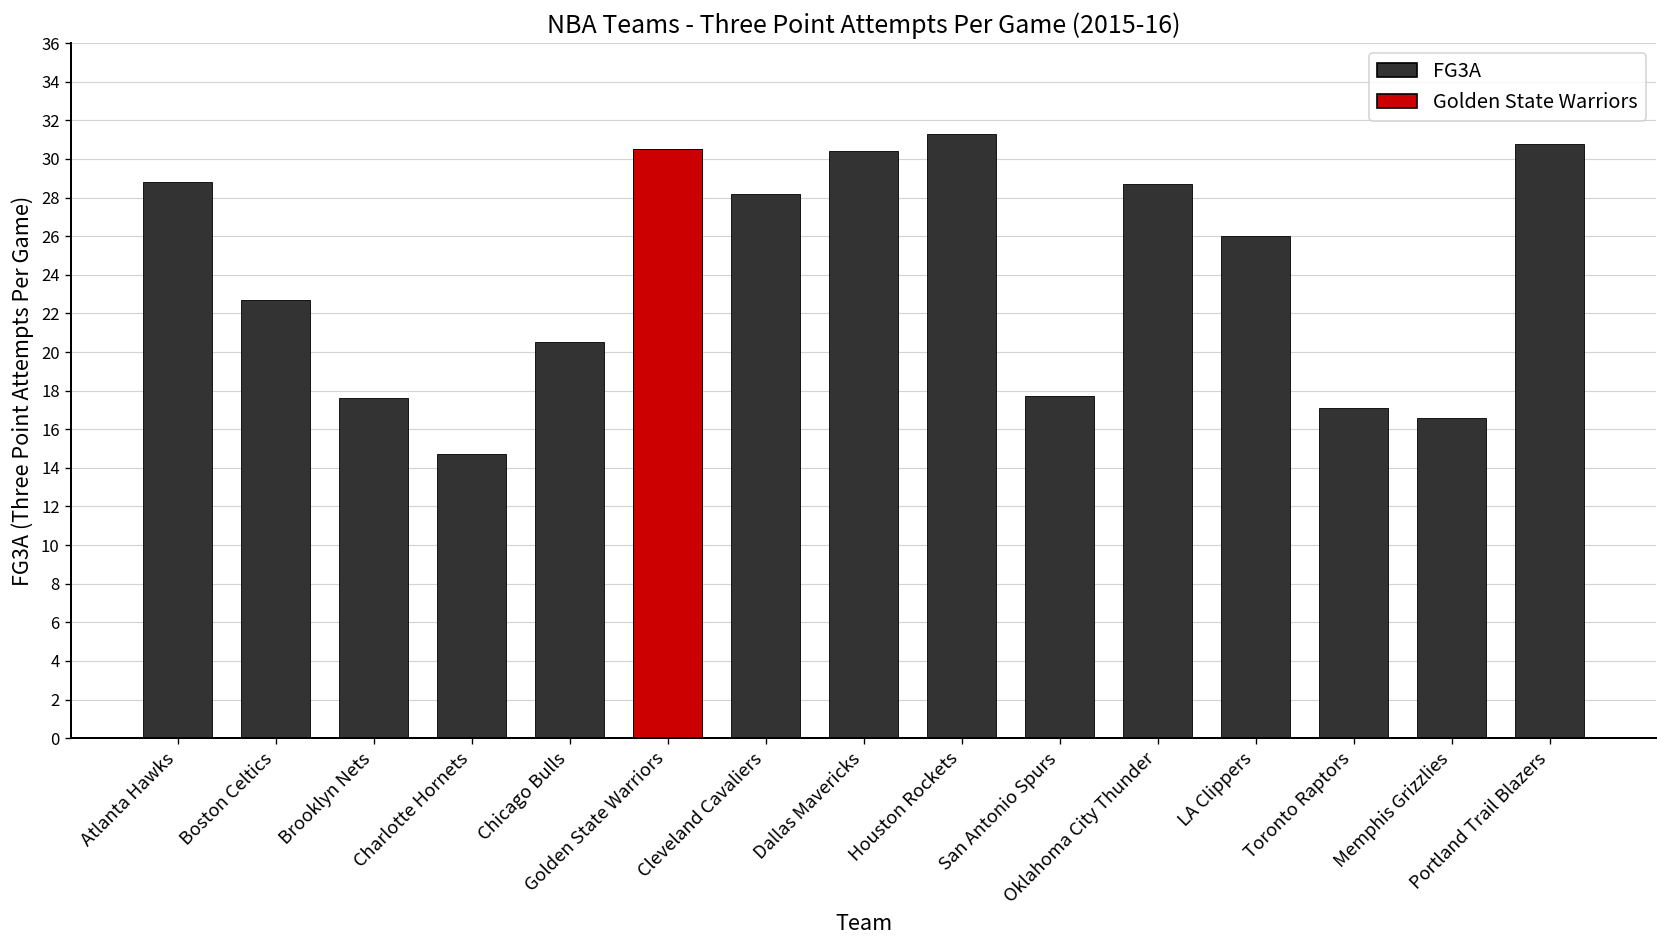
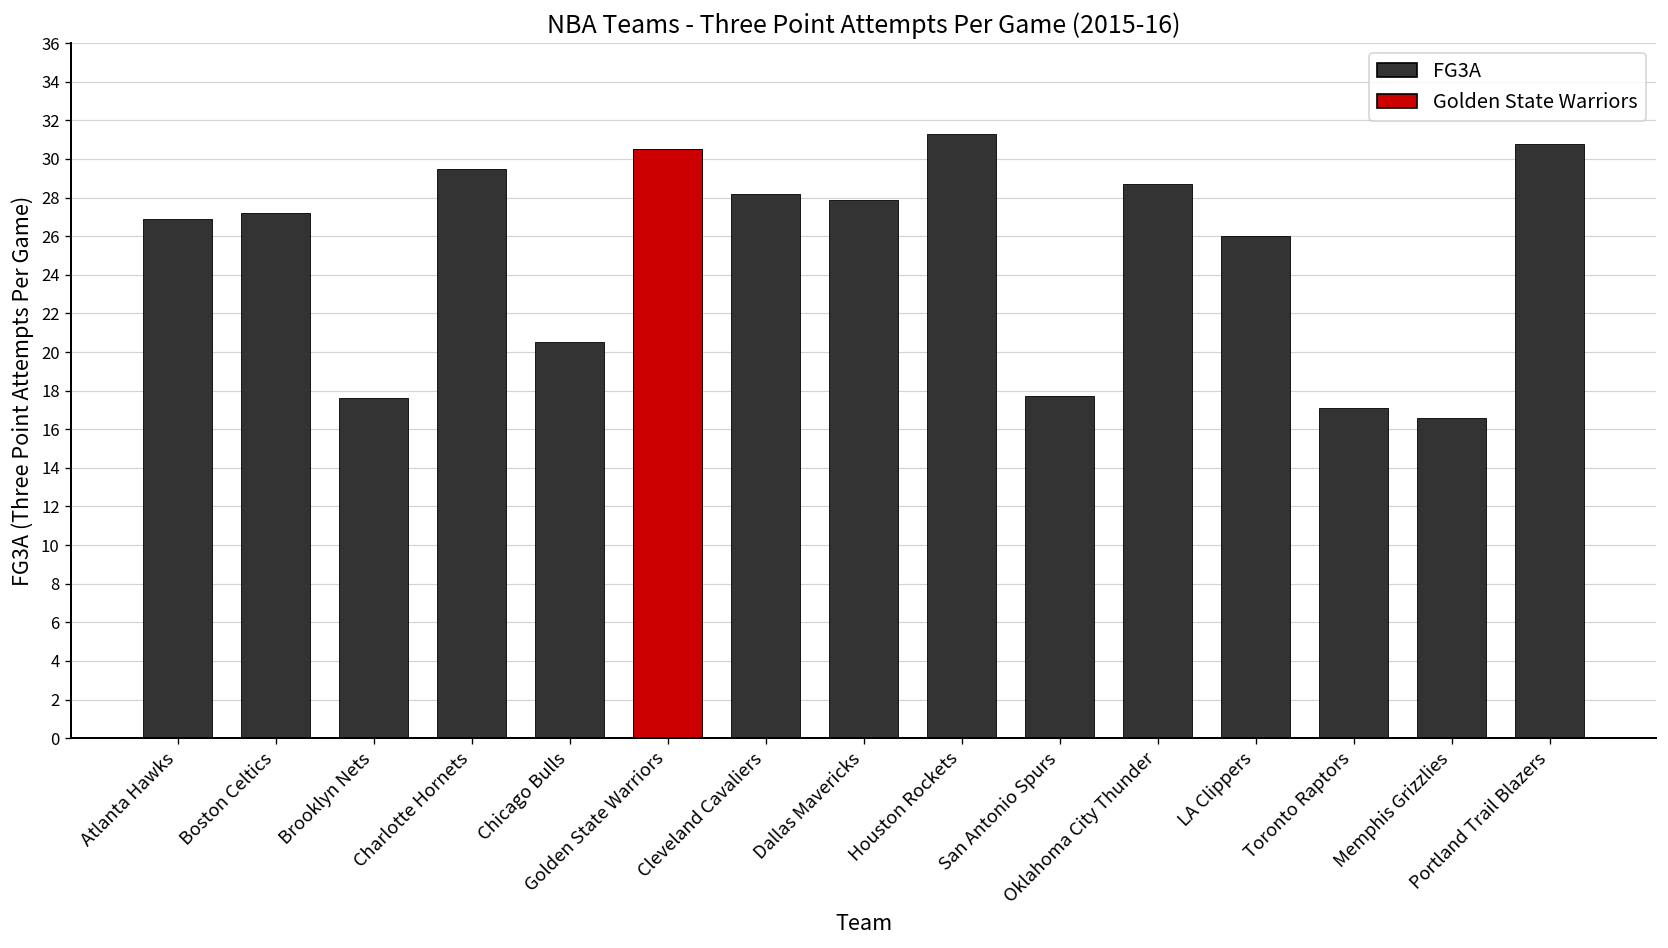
FG3A, Atlanta Hawks: 28.8 -> 26.9
FG3A, Boston Celtics: 22.7 -> 27.2
FG3A, Charlotte Hornets: 14.7 -> 29.5
FG3A, Dallas Mavericks: 30.4 -> 27.9
